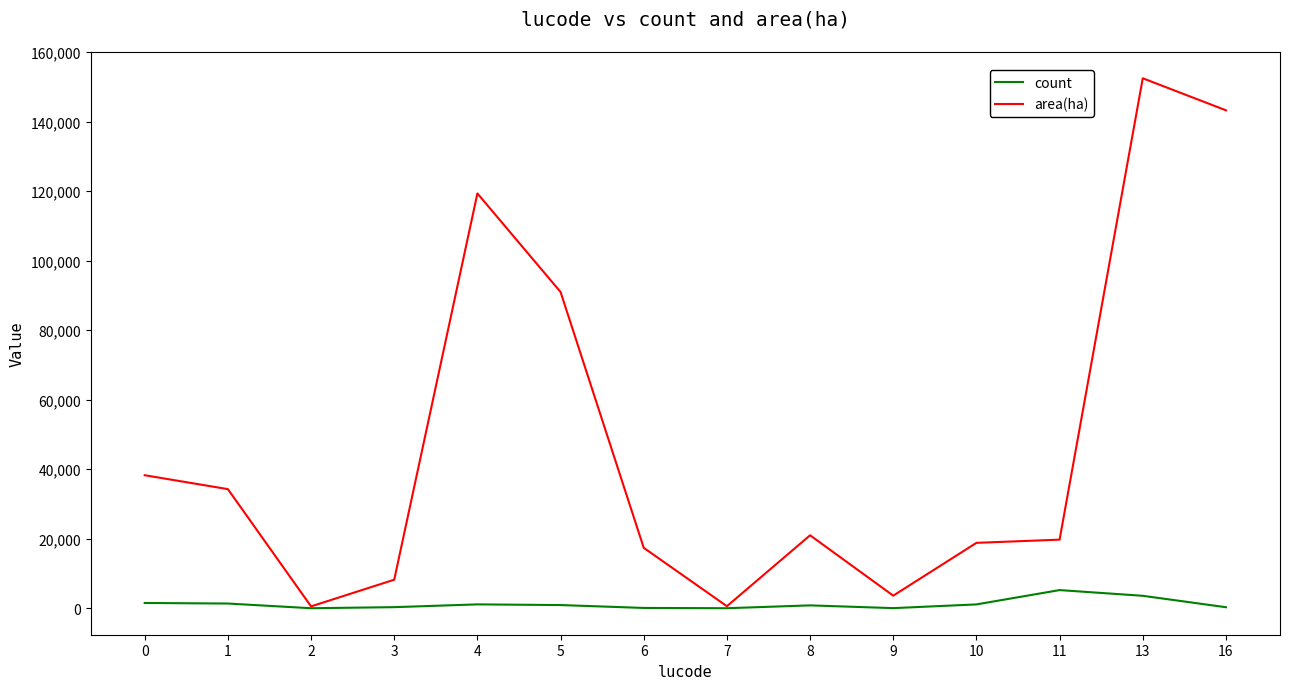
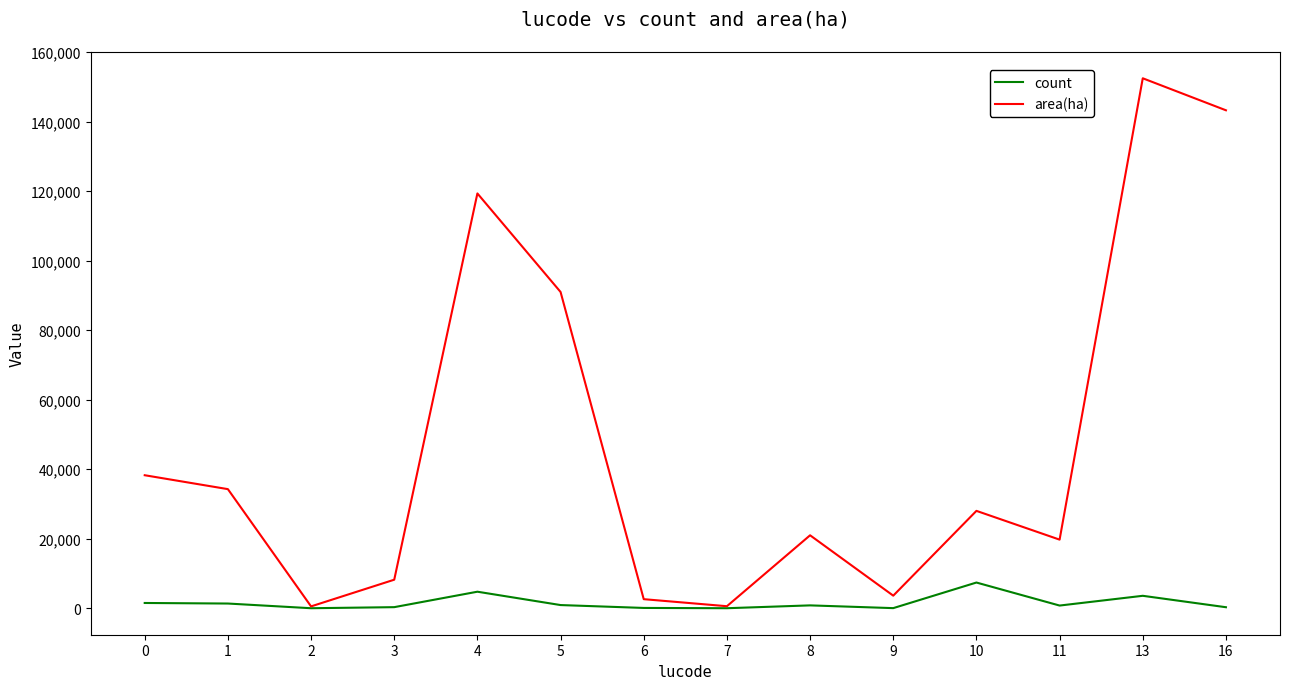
count, 4: 1,000 -> 5,000
area(ha), 6: 17,000 -> 3,000
count, 10: 1,000 -> 7,000
area(ha), 10: 19,000 -> 28,000
count, 11: 5,000 -> 1,000
